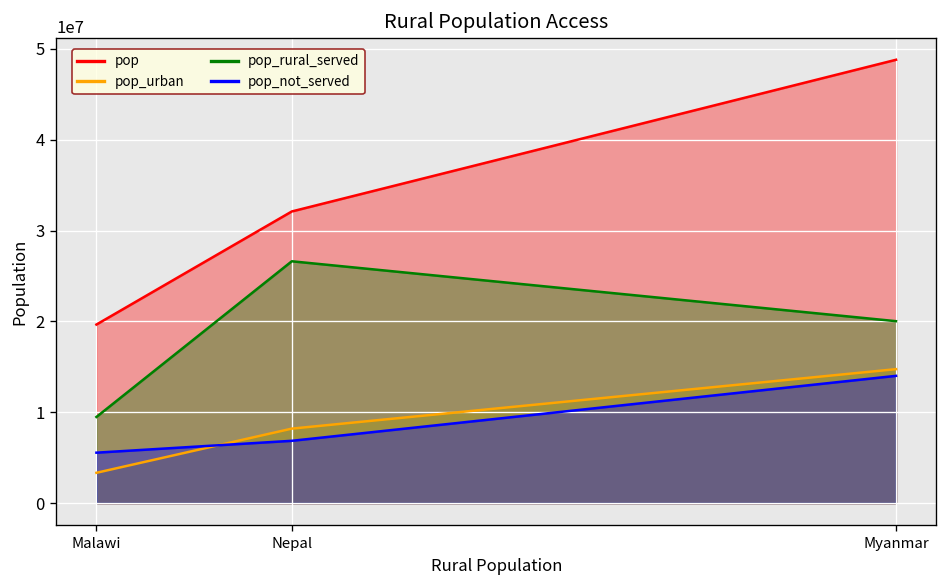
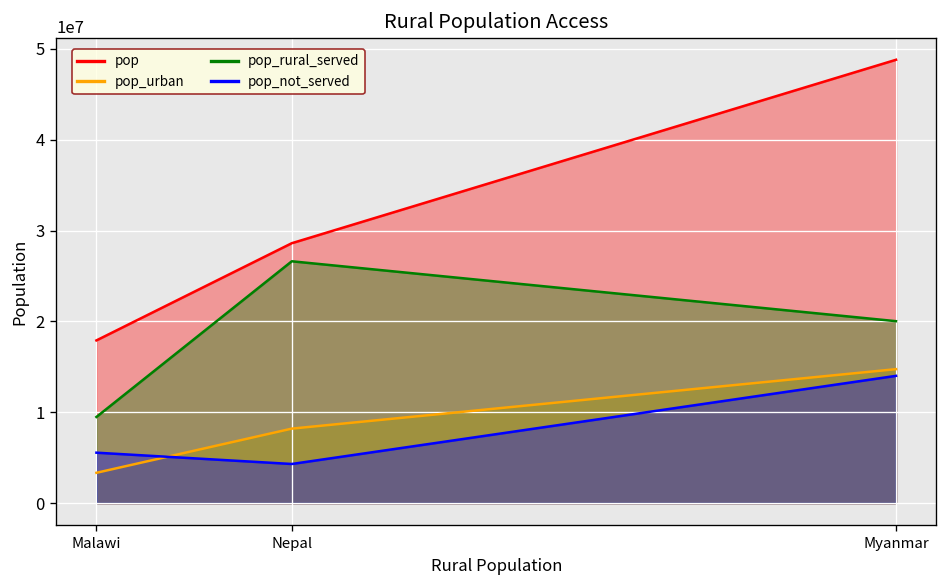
pop, Malawi: 20000000 -> 18000000
pop, Nepal: 32000000 -> 29000000
pop_not_served, Nepal: 7000000 -> 4000000
